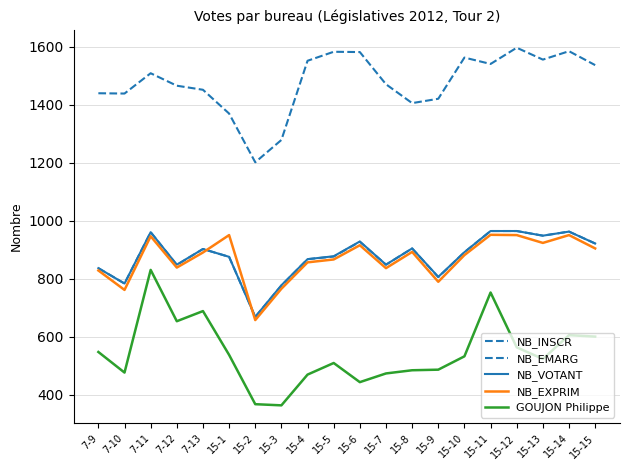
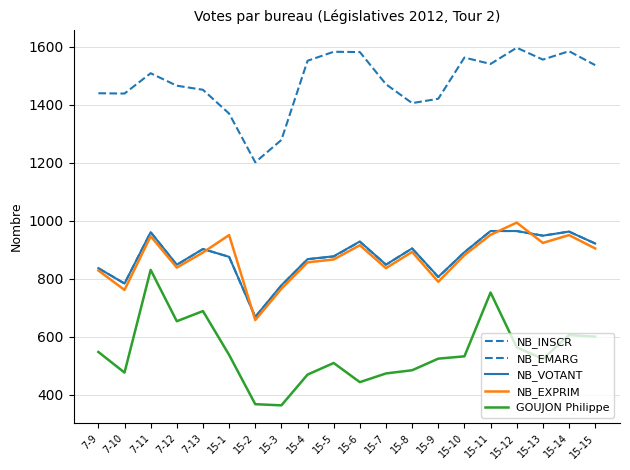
GOUJON Philippe, 15-9: 490 -> 530
NB_EXPRIM, 15-12: 950 -> 990
